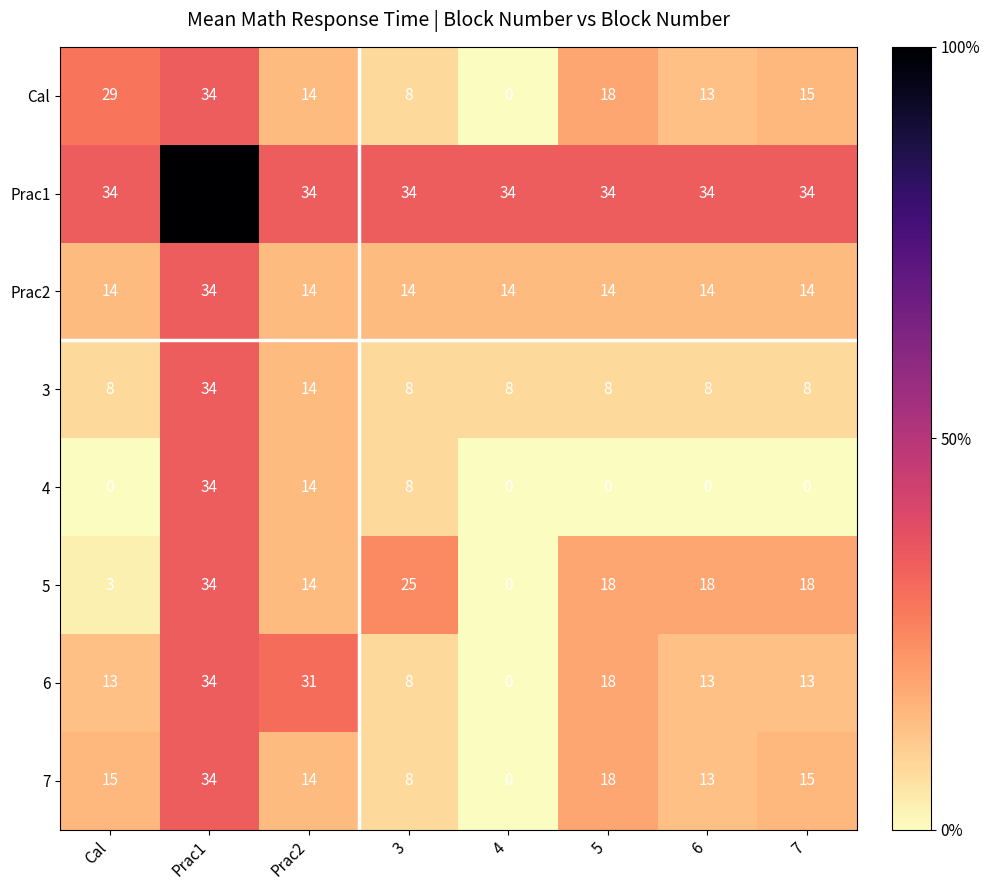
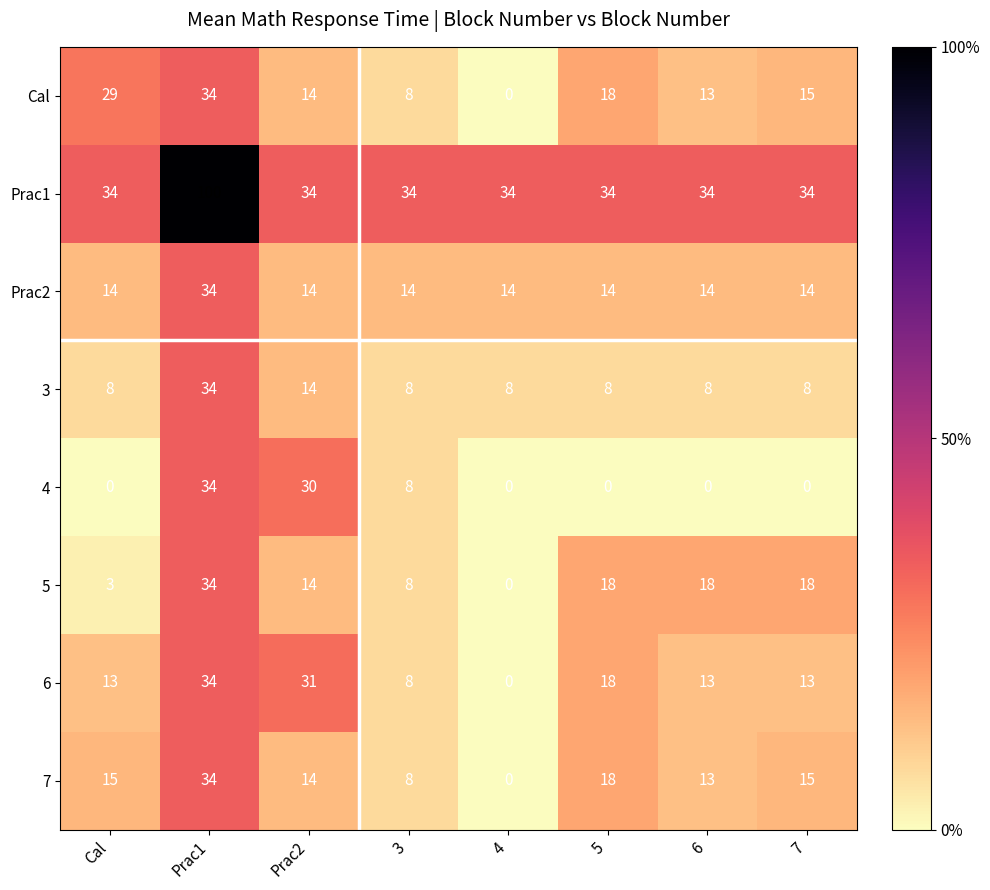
4, Prac2: 14 -> 30
5, 3: 25 -> 8
